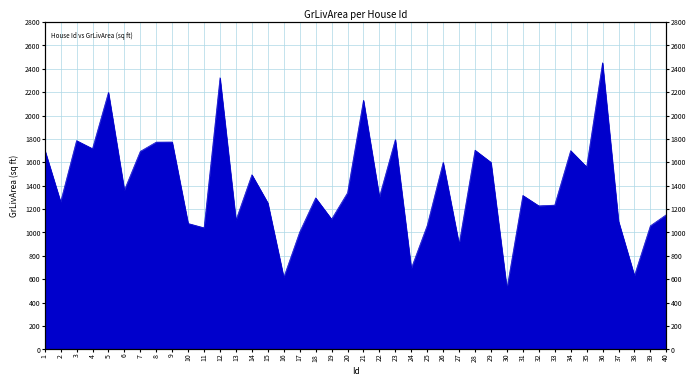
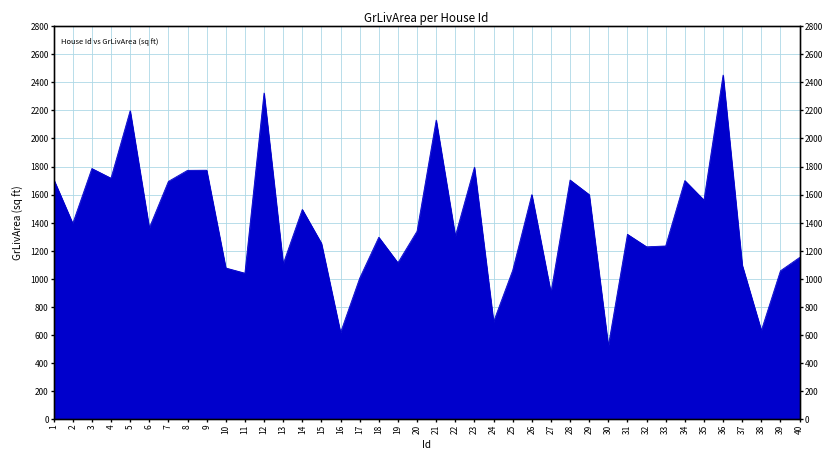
2: 1260 -> 1390
